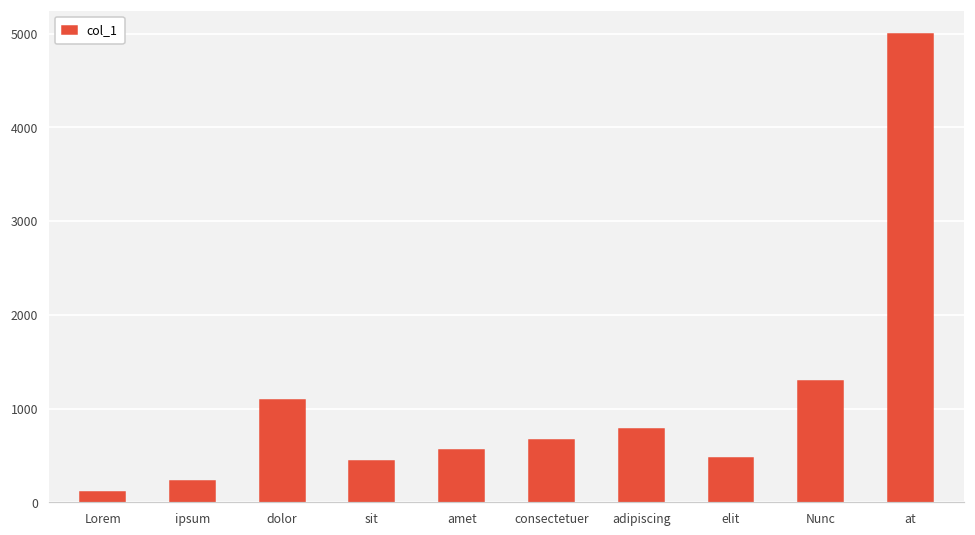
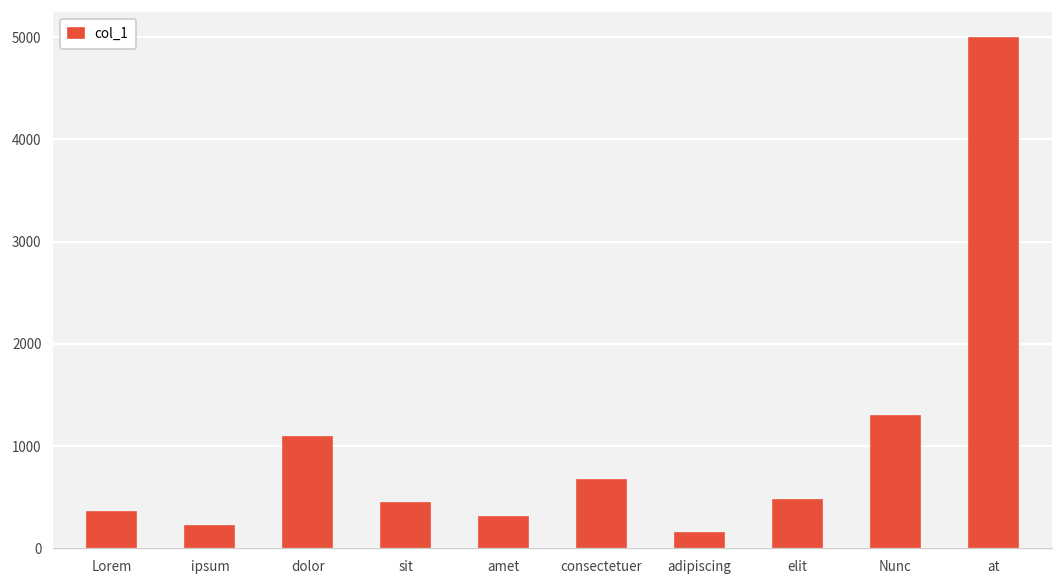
Lorem: 100 -> 400
amet: 600 -> 300
adipiscing: 800 -> 100
